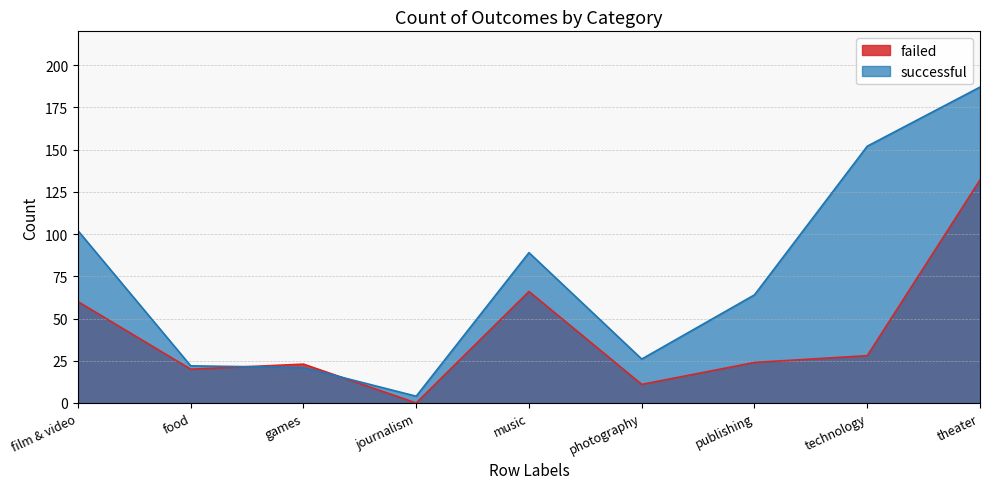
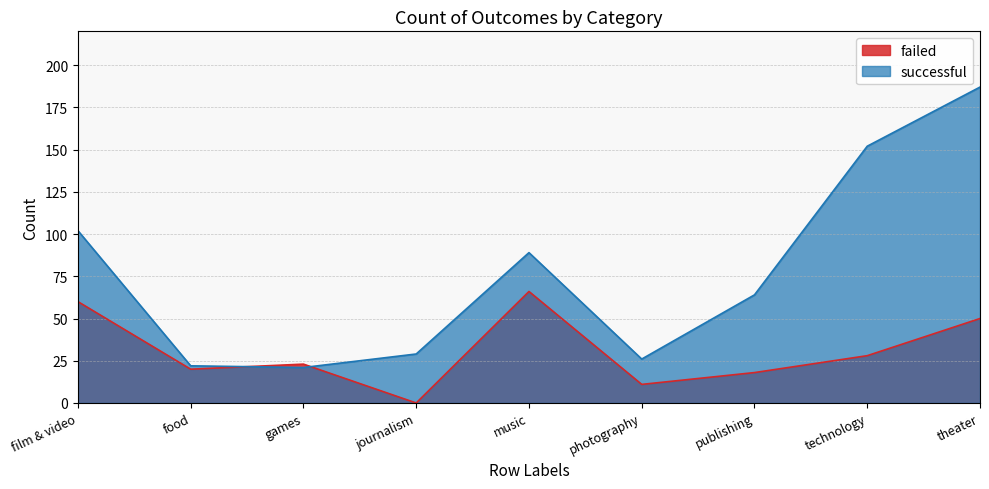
successful, journalism: 4 -> 29
failed, publishing: 24 -> 18
failed, theater: 132 -> 50
